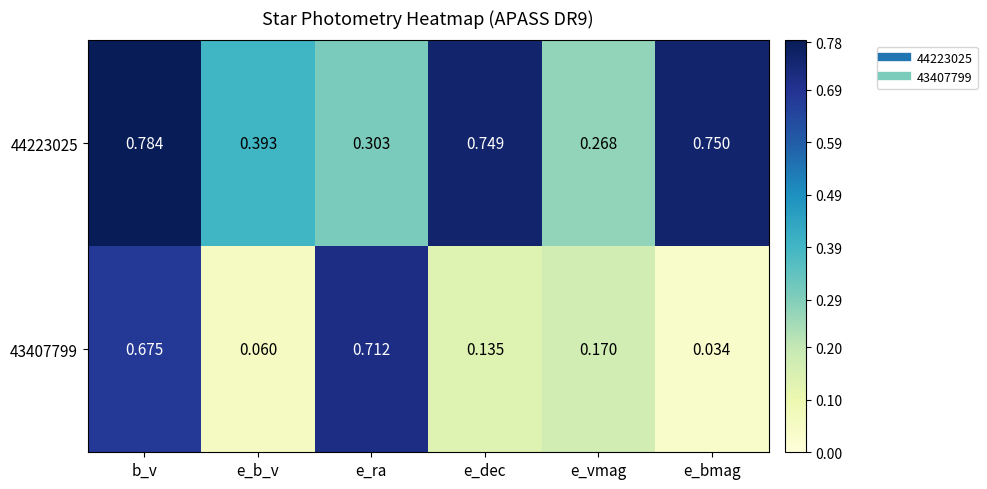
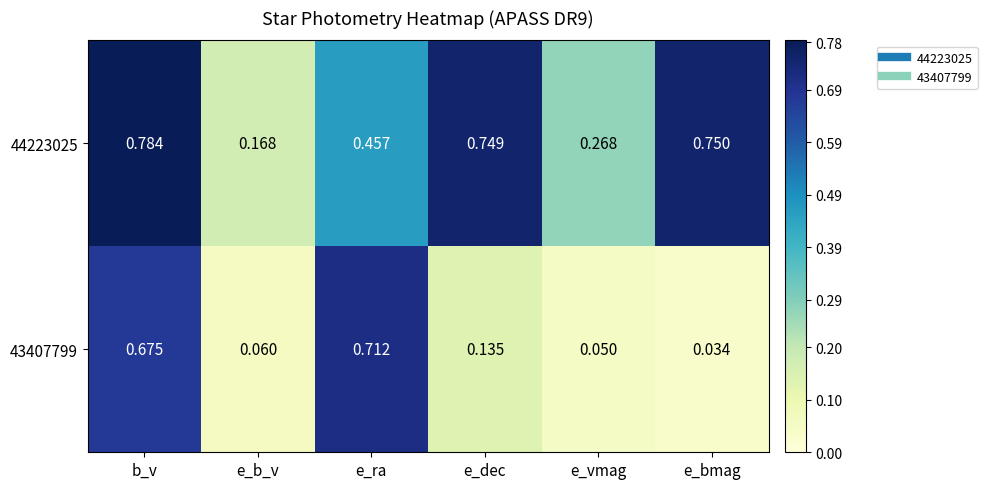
44223025, e_b_v: 0.393 -> 0.168
44223025, e_ra: 0.303 -> 0.457
43407799, e_vmag: 0.170 -> 0.050
